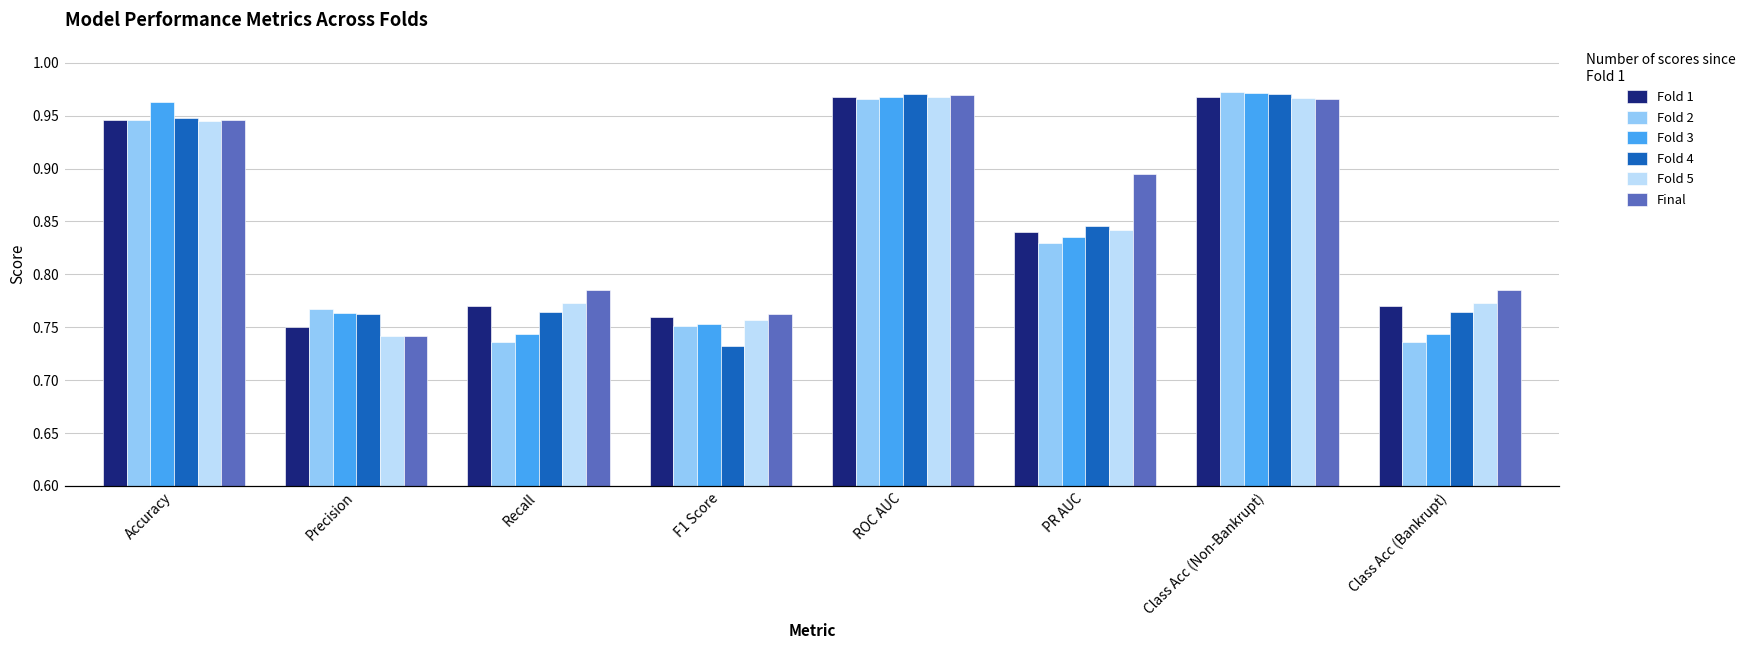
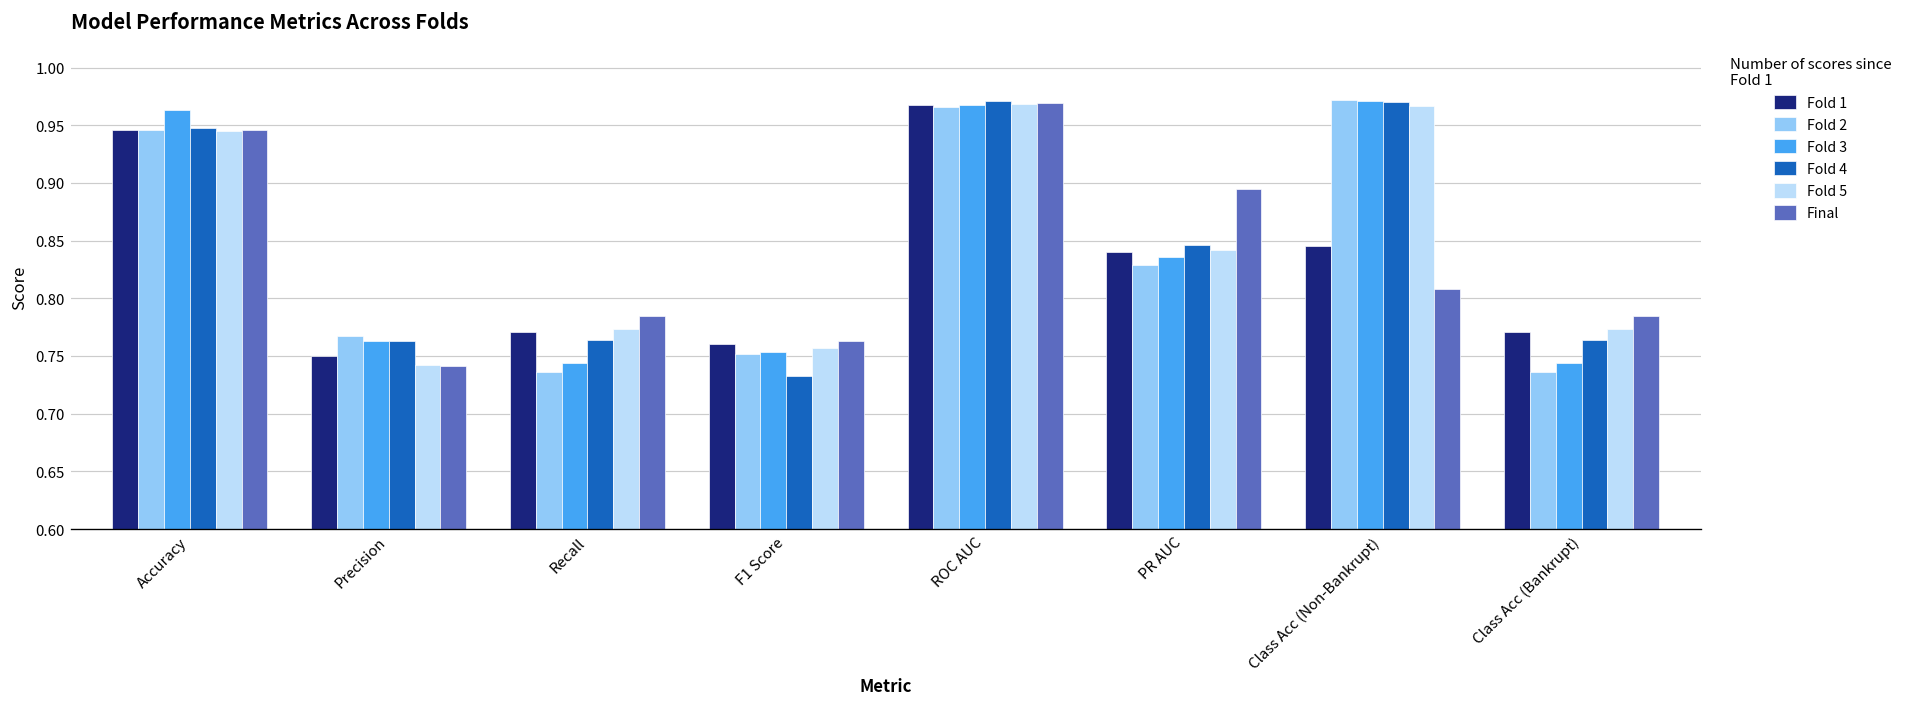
Fold 1, Class Acc (Non-Bankrupt): 0.97 -> 0.85
Final, Class Acc (Non-Bankrupt): 0.97 -> 0.81
